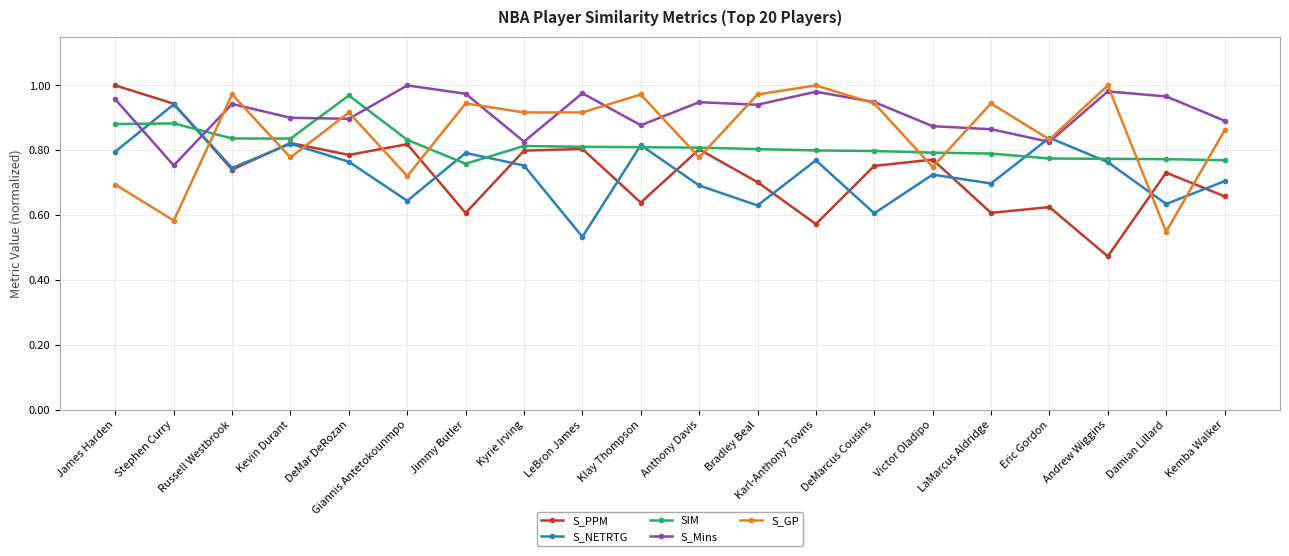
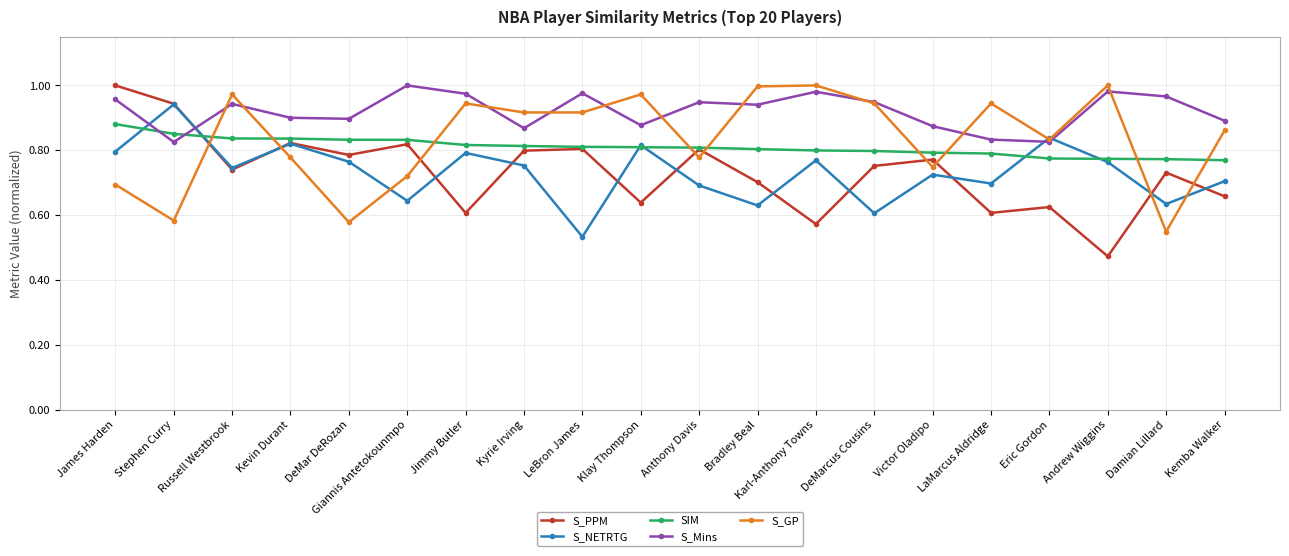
SIM, Stephen Curry: 0.88 -> 0.85
S_Mins, Stephen Curry: 0.75 -> 0.83
SIM, DeMar DeRozan: 0.97 -> 0.83
S_GP, DeMar DeRozan: 0.92 -> 0.58
SIM, Jimmy Butler: 0.76 -> 0.82
S_Mins, Kyrie Irving: 0.83 -> 0.87
S_GP, Bradley Beal: 0.97 -> 1.00
S_Mins, LaMarcus Aldridge: 0.86 -> 0.83
